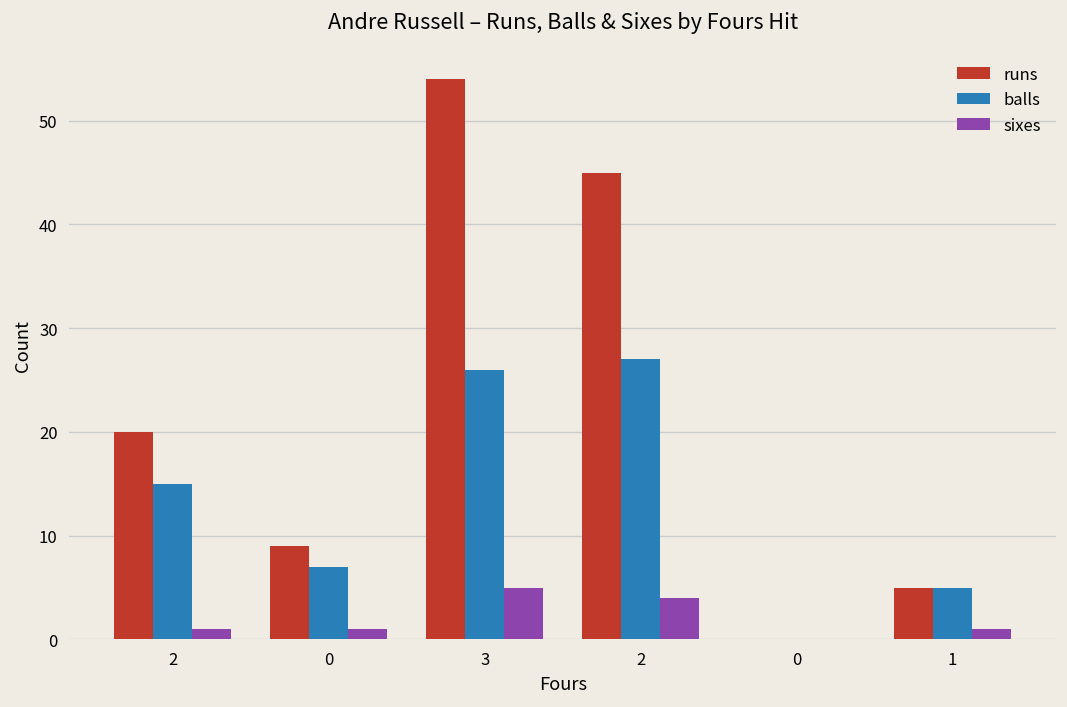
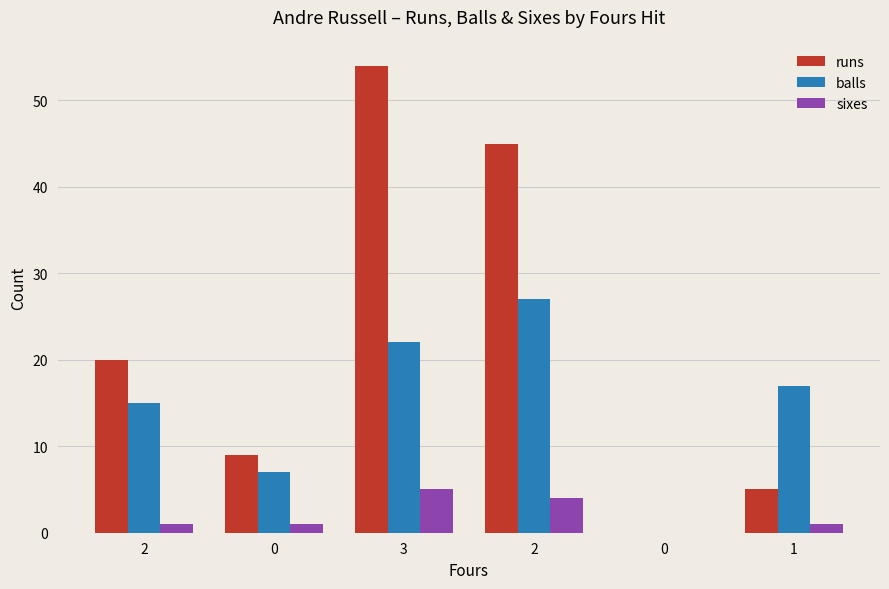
balls, 3: 26 -> 22
balls, 1: 5 -> 17
